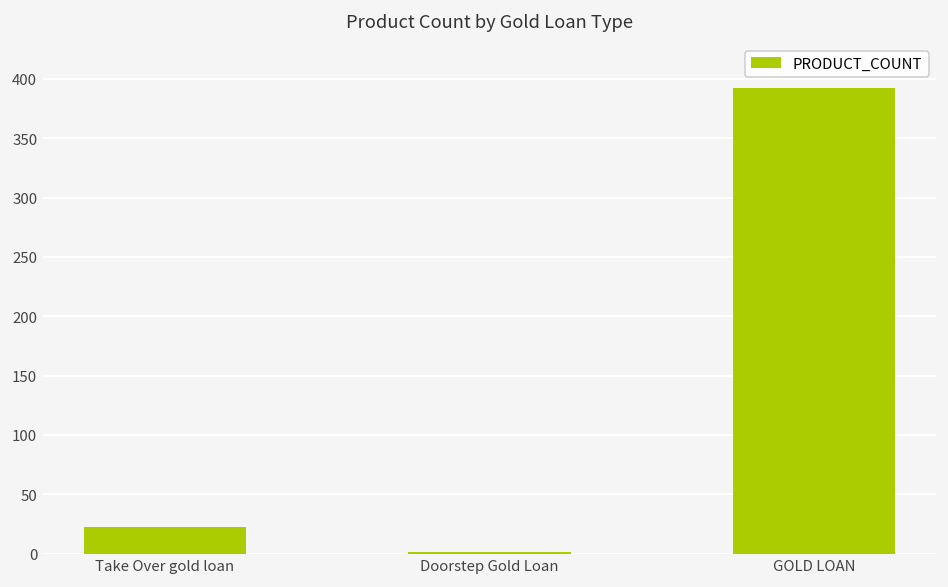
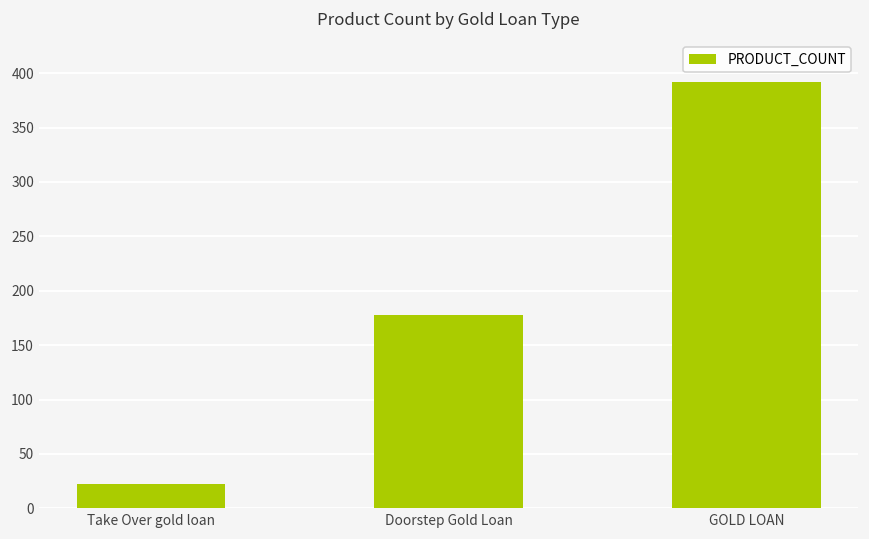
Doorstep Gold Loan: 0 -> 180
